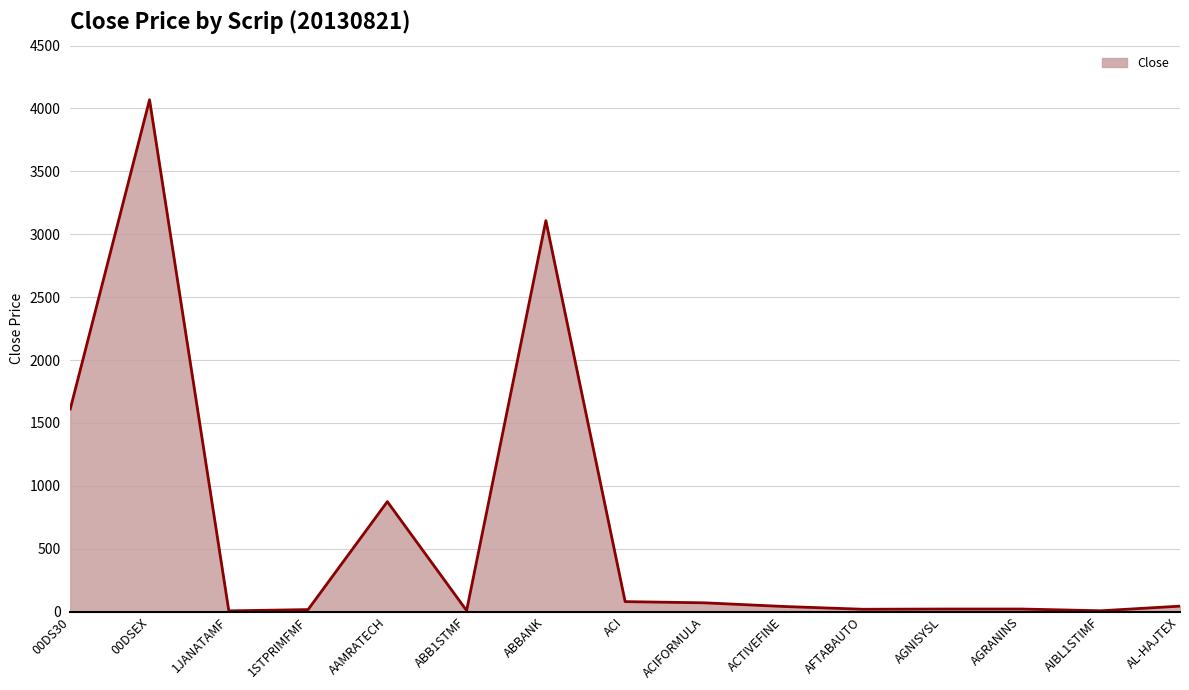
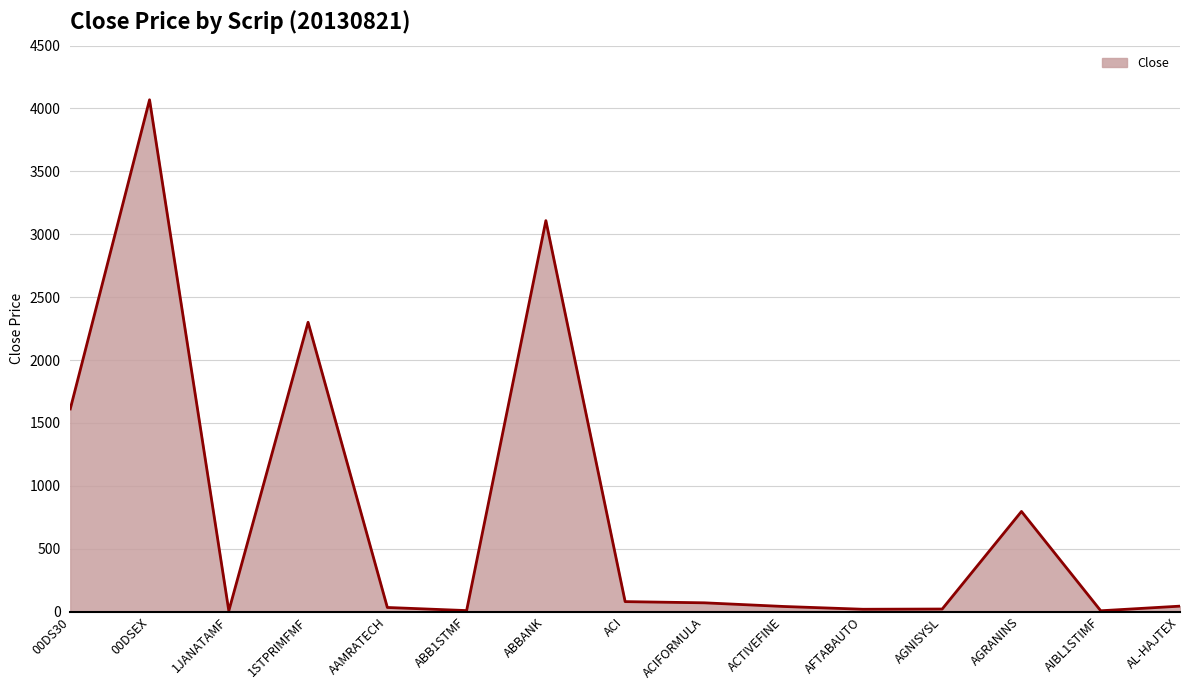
1STPRIMFMF: 20 -> 2300
AAMRATECH: 870 -> 30
AGRANINS: 20 -> 800
